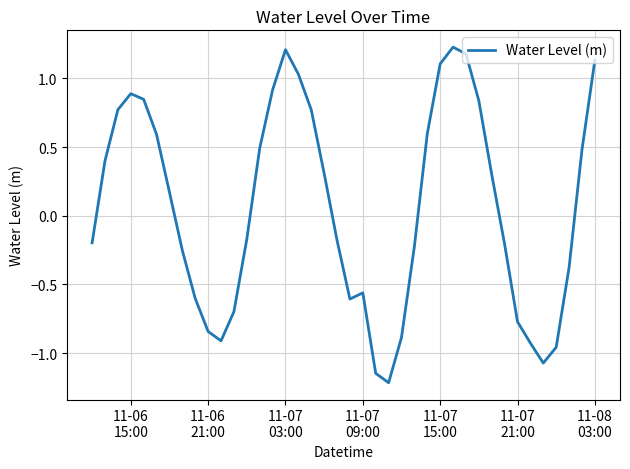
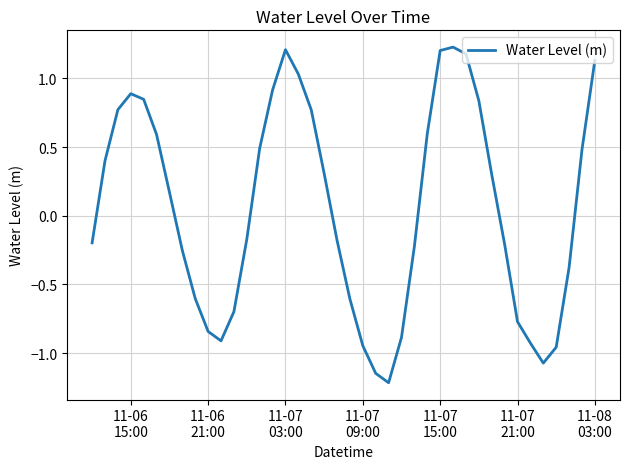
11-07 09:00: -0.56 -> -0.95
11-07 15:00: 1.11 -> 1.20
